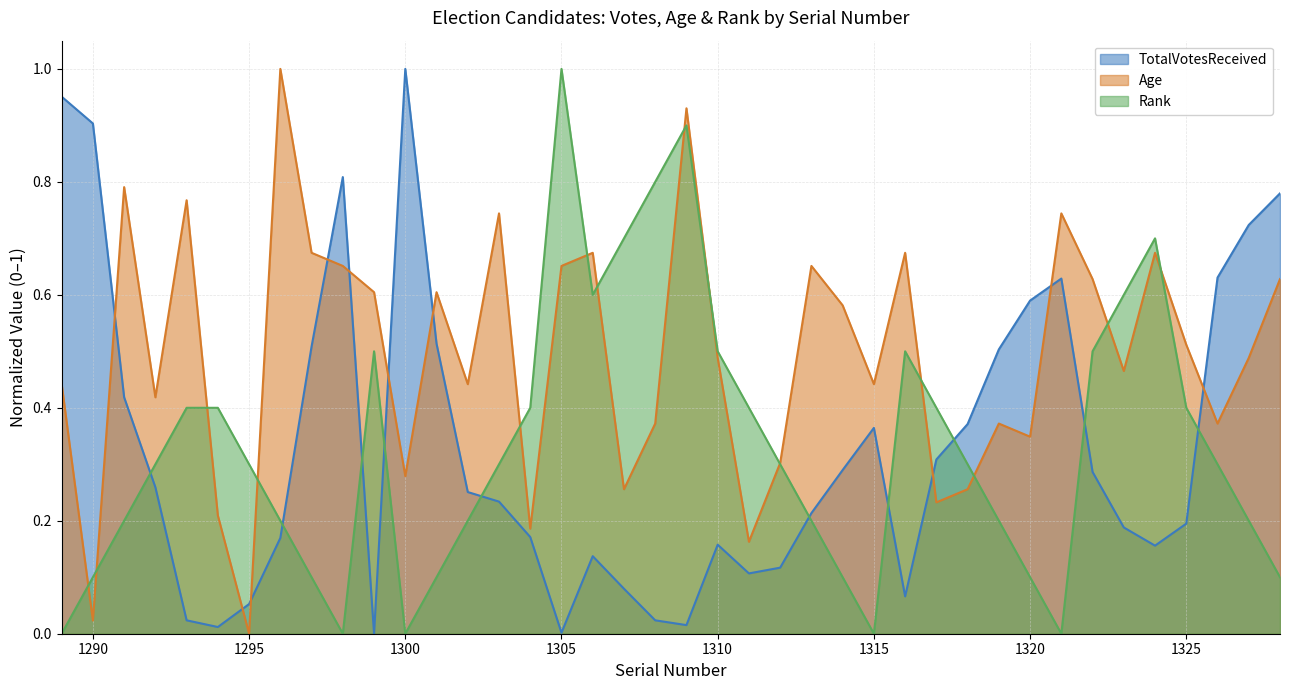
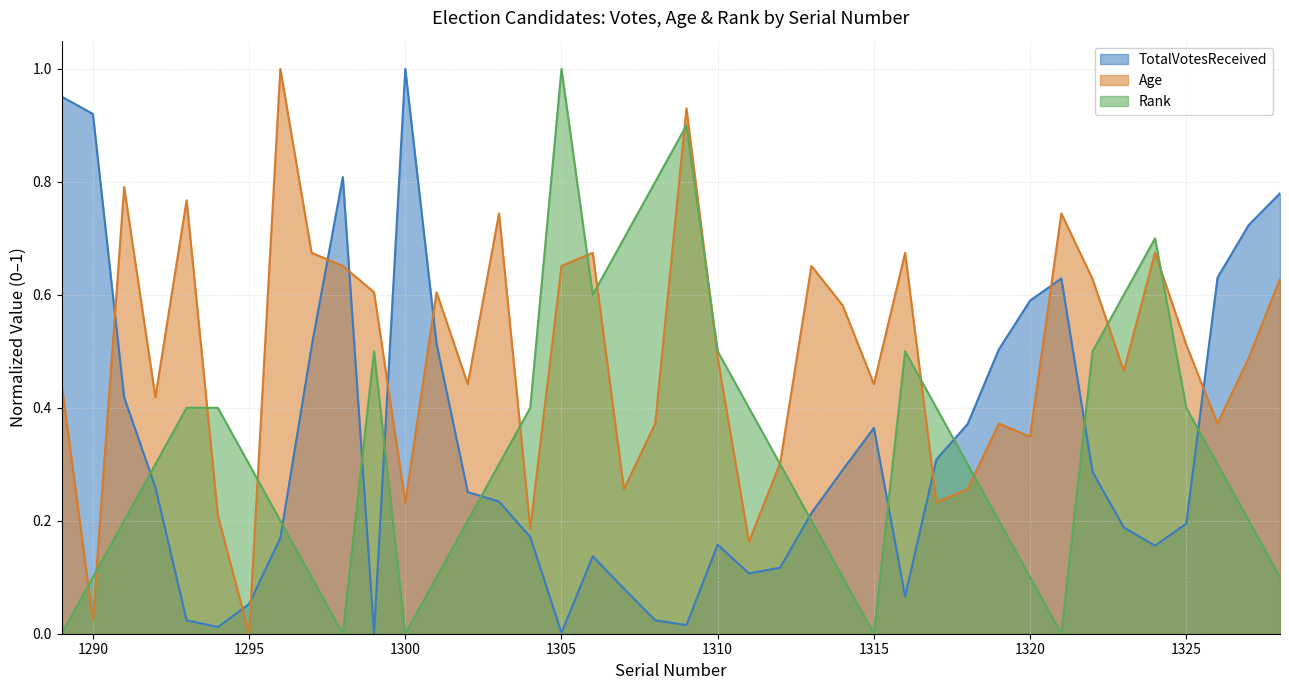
TotalVotesReceived, 1290: 0.90 -> 0.92
Age, 1300: 0.28 -> 0.23
